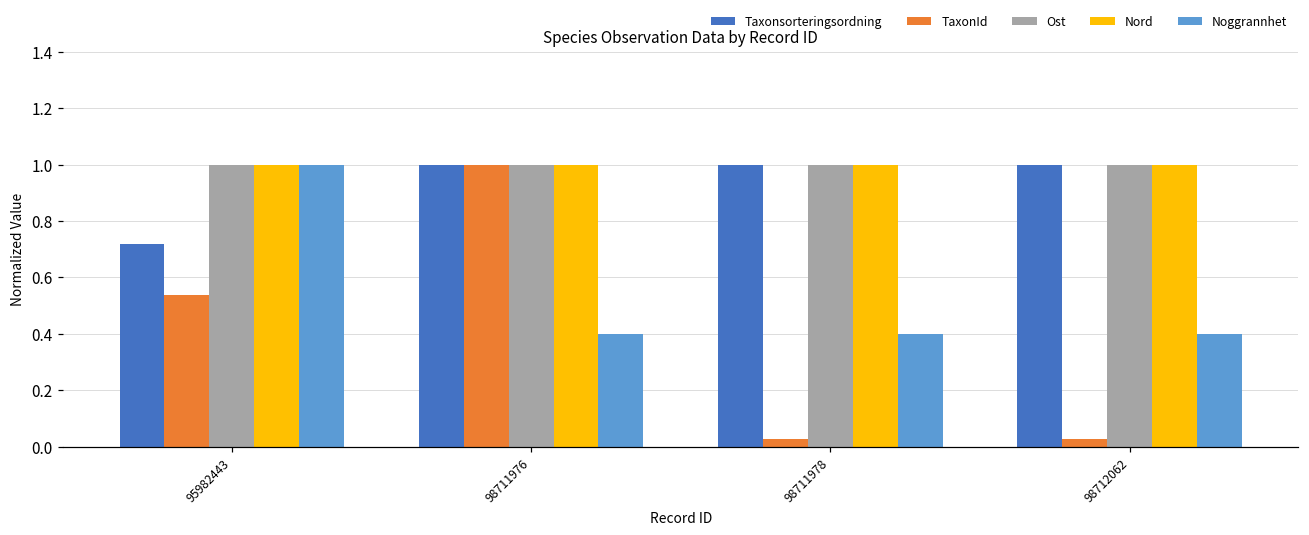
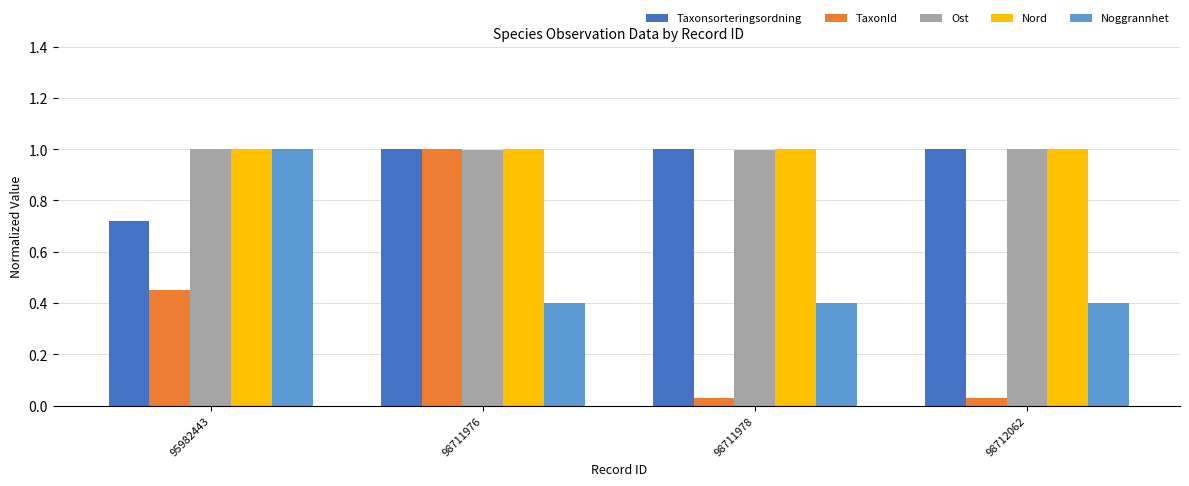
TaxonId, 95982443: 0.54 -> 0.45
